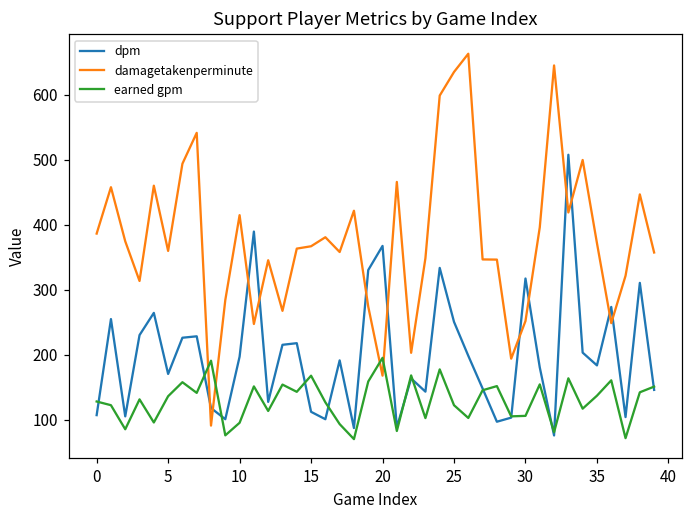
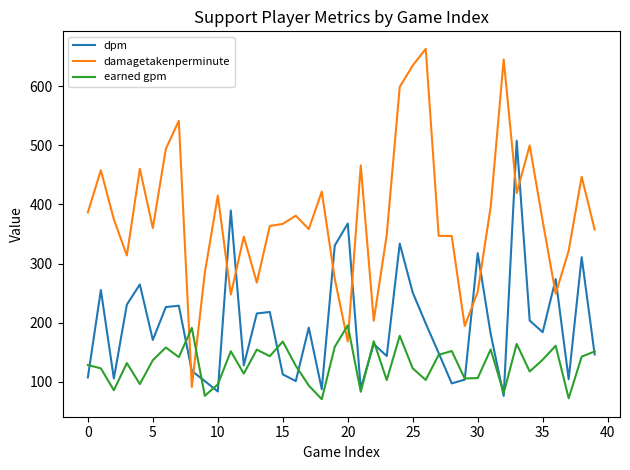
dpm, 10: 200 -> 80
